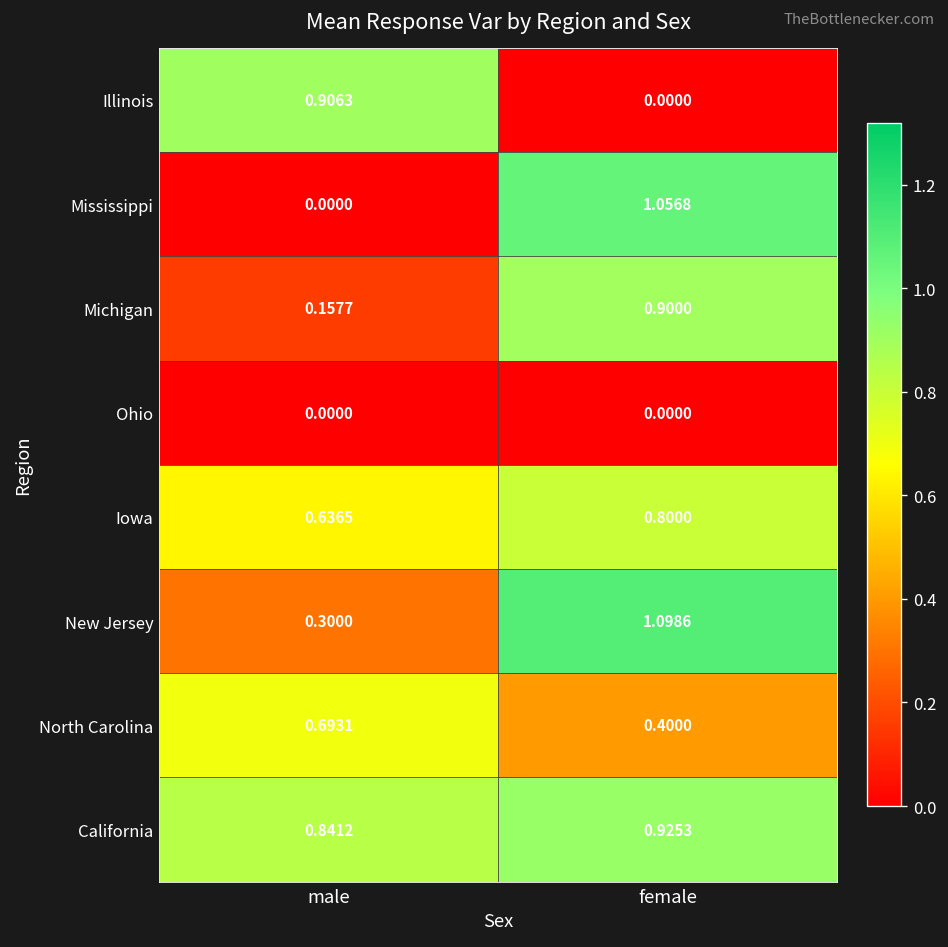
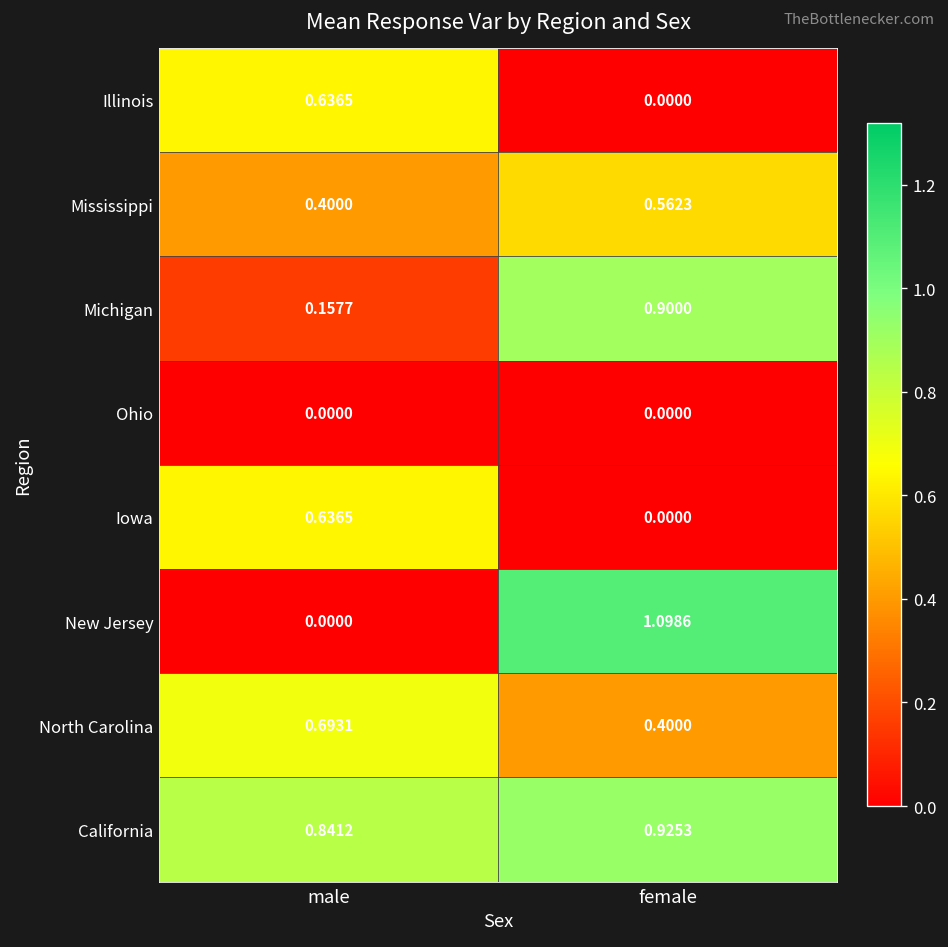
Illinois, male: 0.9063 -> 0.6365
Mississippi, male: 0.0000 -> 0.4000
Mississippi, female: 1.0568 -> 0.5623
Iowa, female: 0.8000 -> 0.0000
New Jersey, male: 0.3000 -> 0.0000
